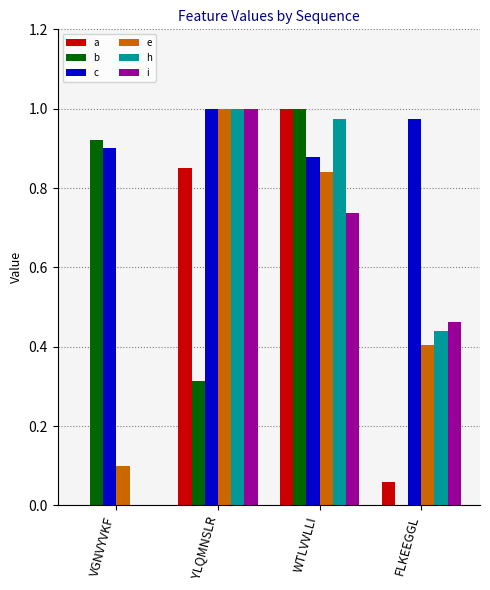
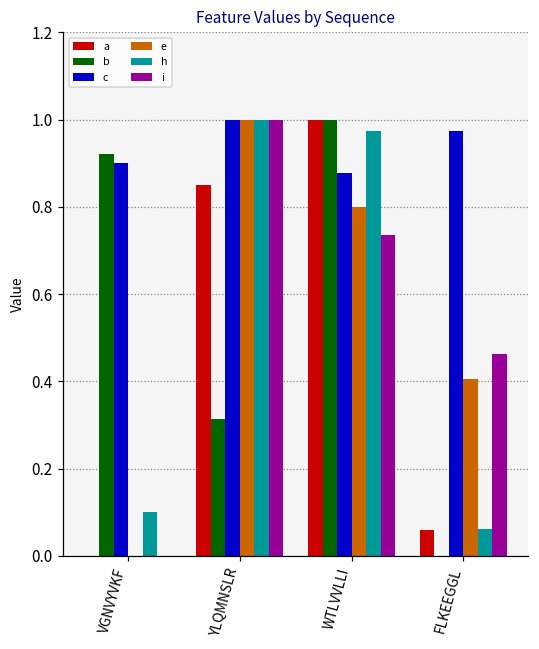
e, VGNVYVKF: 0.1 -> 0.0
h, VGNVYVKF: 0.0 -> 0.1
e, WTLVVLLI: 0.84 -> 0.80
h, FLKEEGGL: 0.44 -> 0.06
